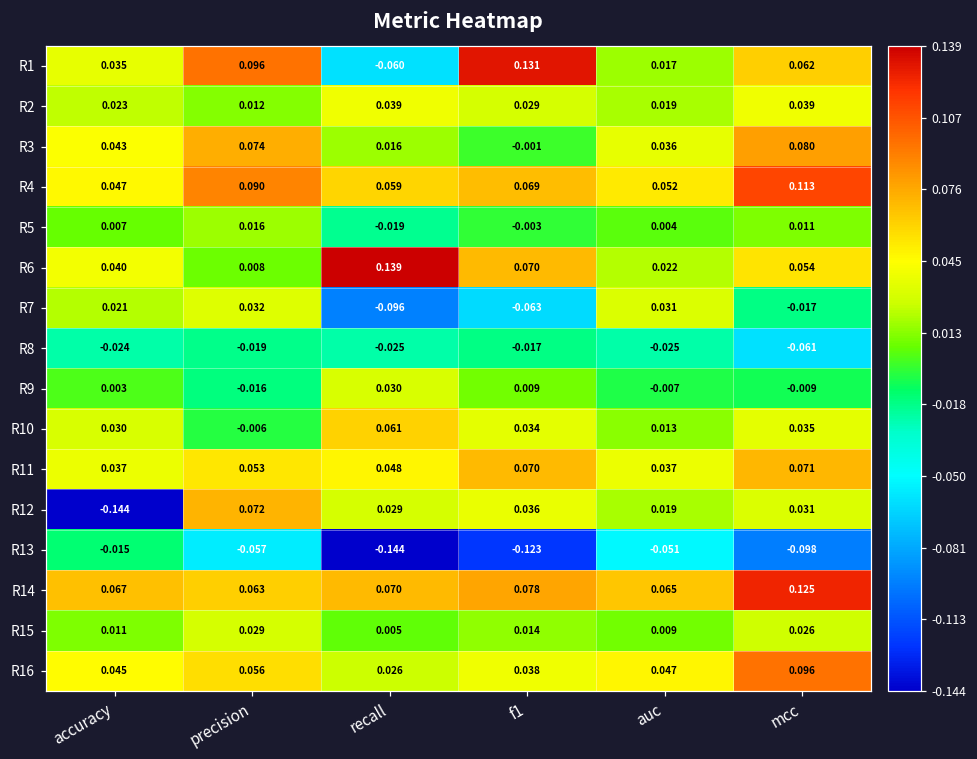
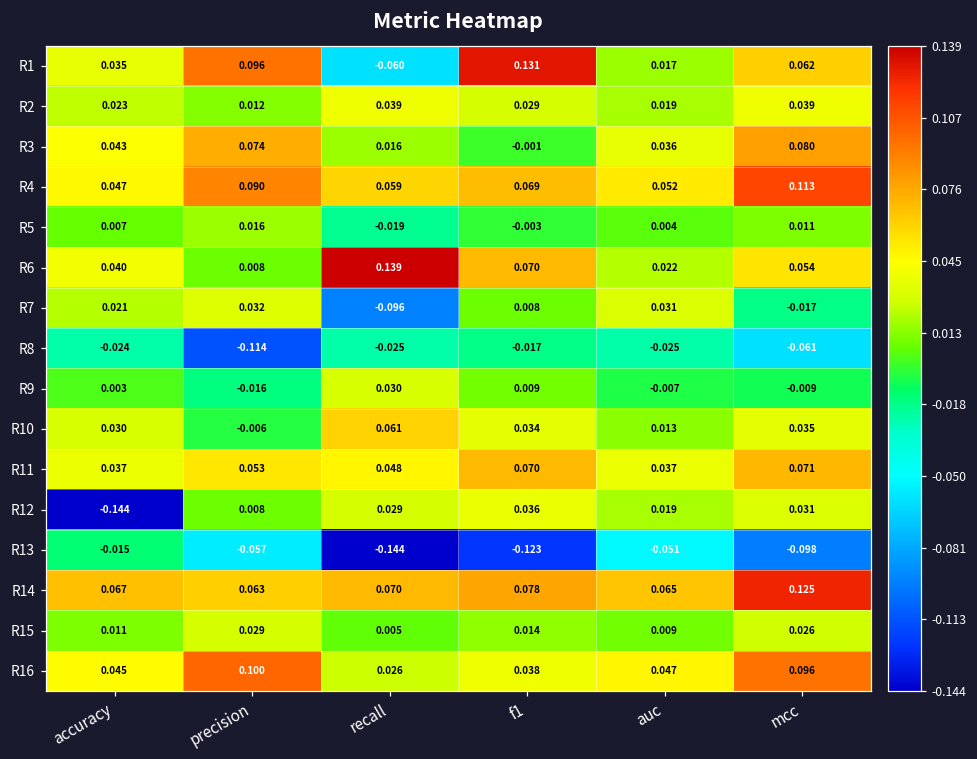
R7, f1: -0.063 -> 0.008
R8, precision: -0.019 -> -0.114
R12, precision: 0.072 -> 0.008
R16, precision: 0.056 -> 0.100
